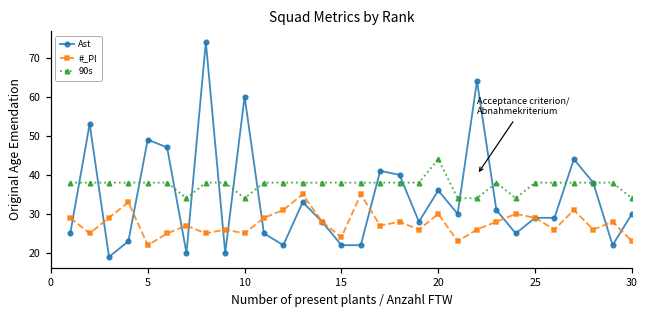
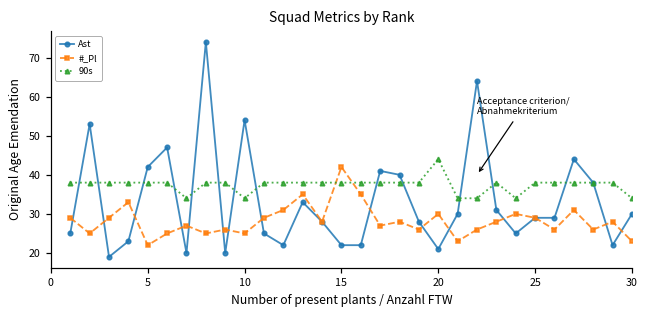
Ast, 5: 49 -> 42
Ast, 10: 60 -> 54
#_Pl, 15: 24 -> 42
Ast, 20: 36 -> 21
